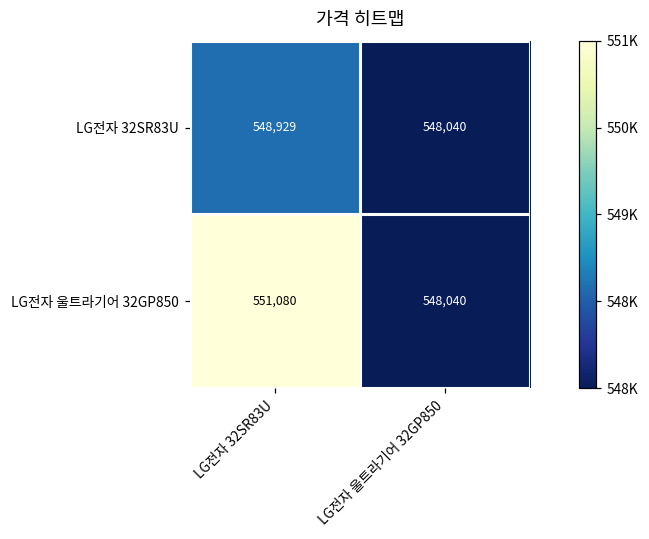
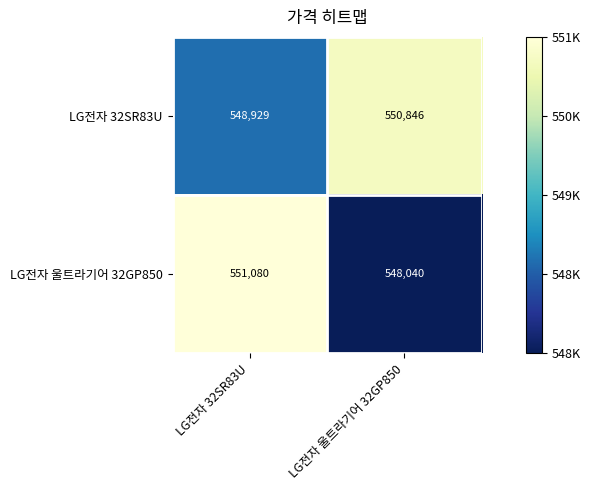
LG전자 32SR83U, LG전자 울트라기어 32GP850: 548,040 -> 550,846
